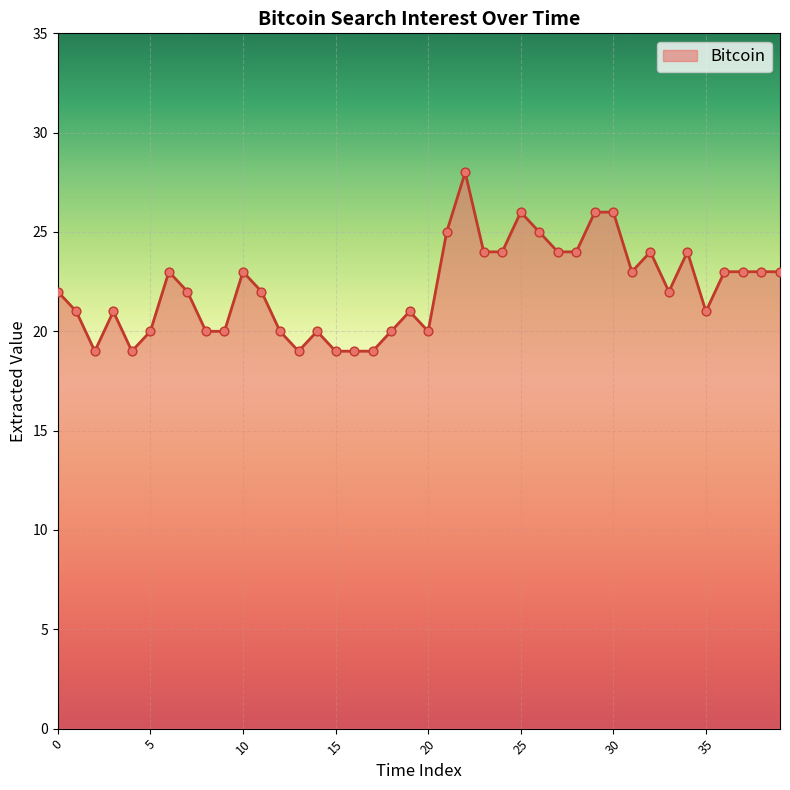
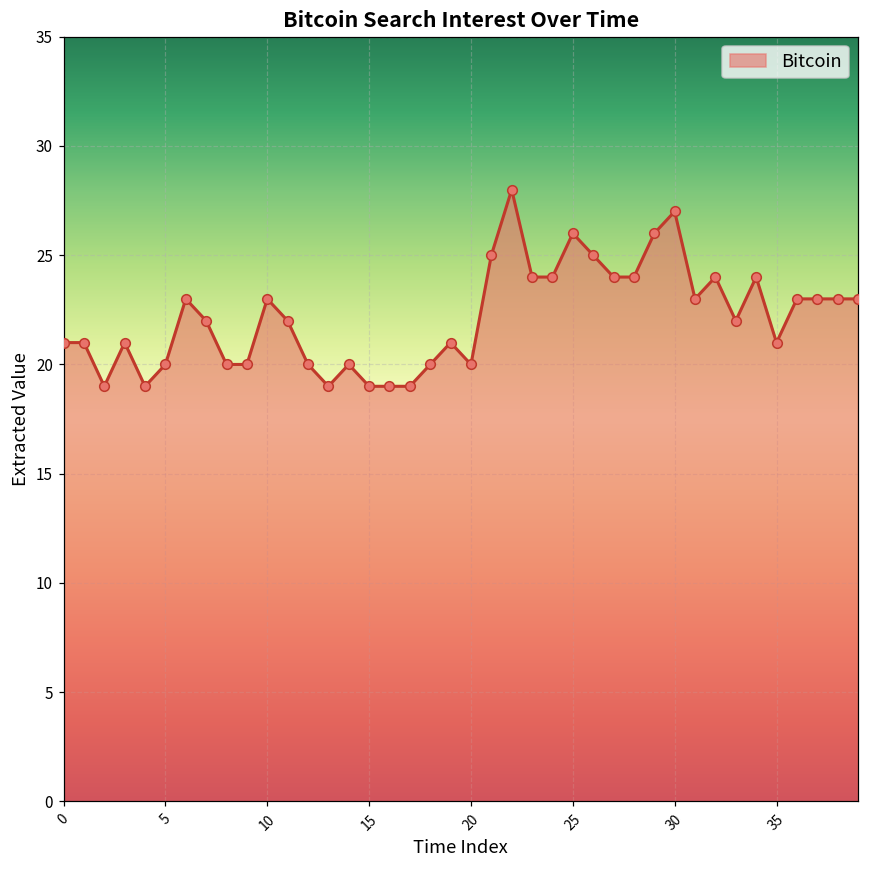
0: 22 -> 21
30: 26 -> 27
